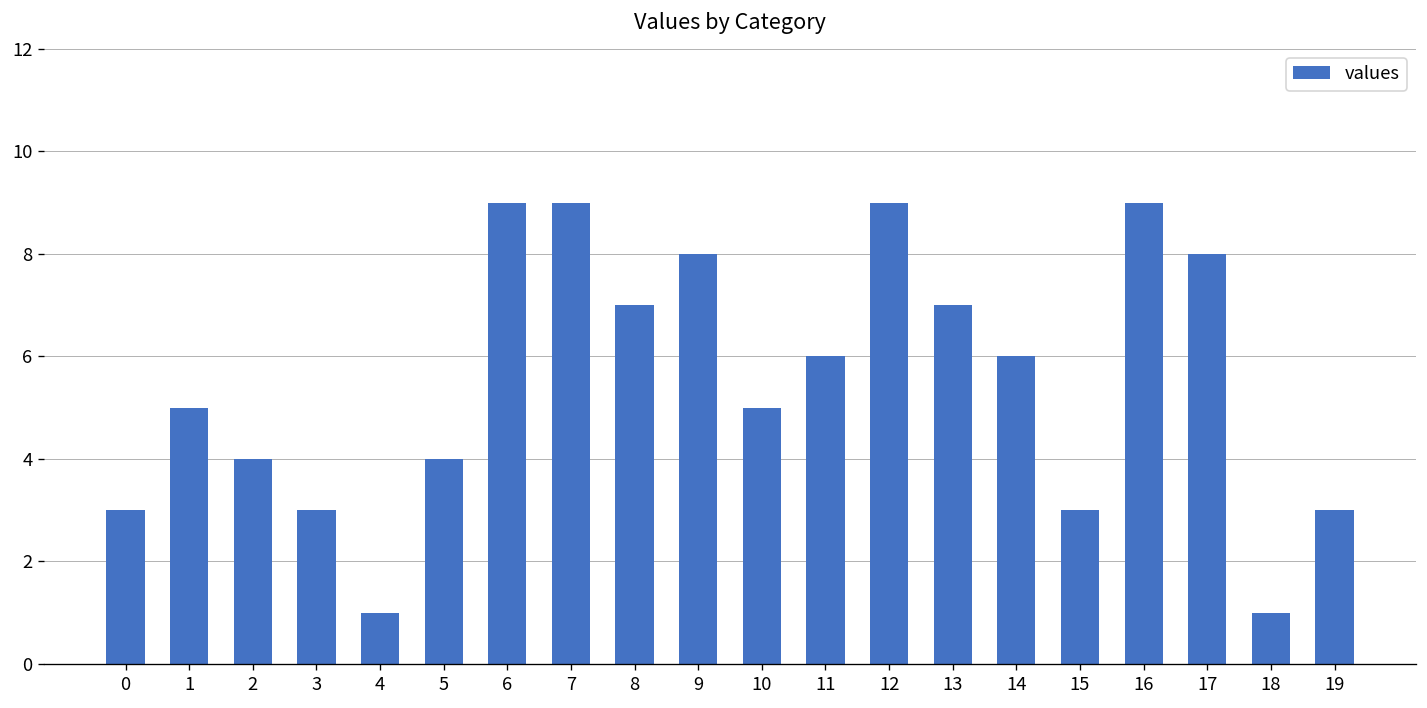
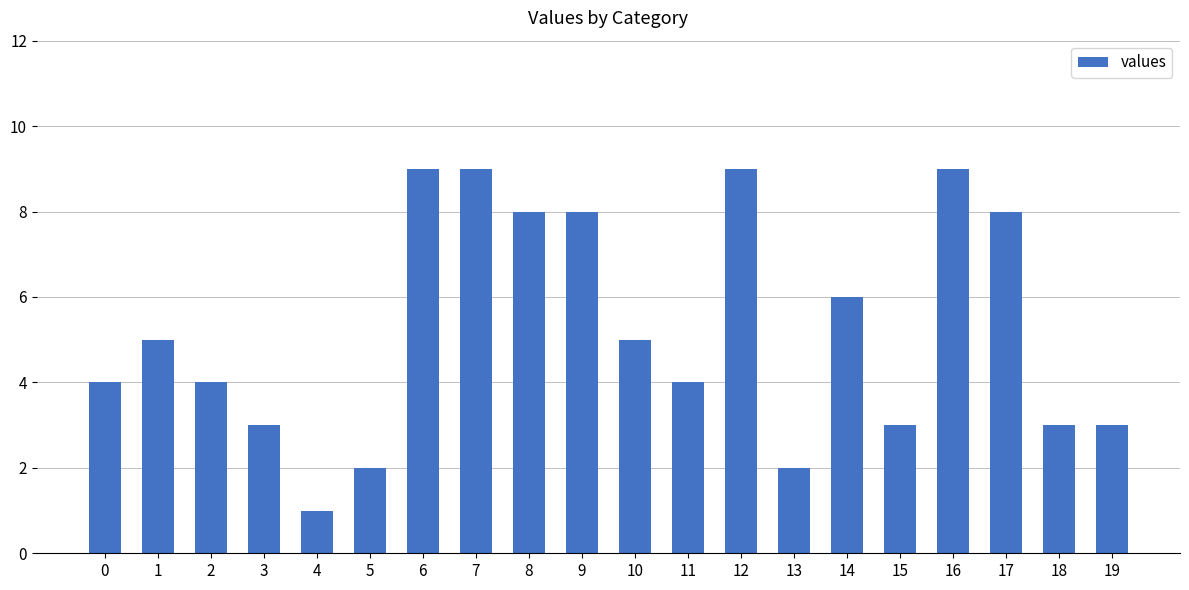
0: 3 -> 4
5: 4 -> 2
8: 7 -> 8
11: 6 -> 4
13: 7 -> 2
18: 1 -> 3
